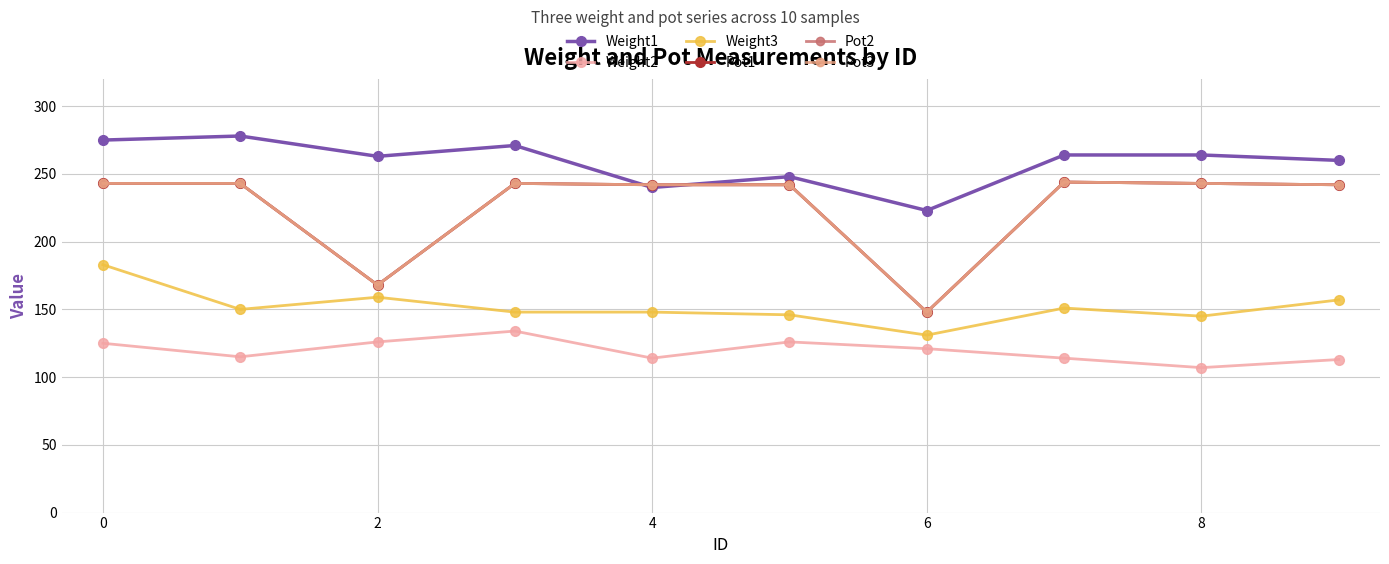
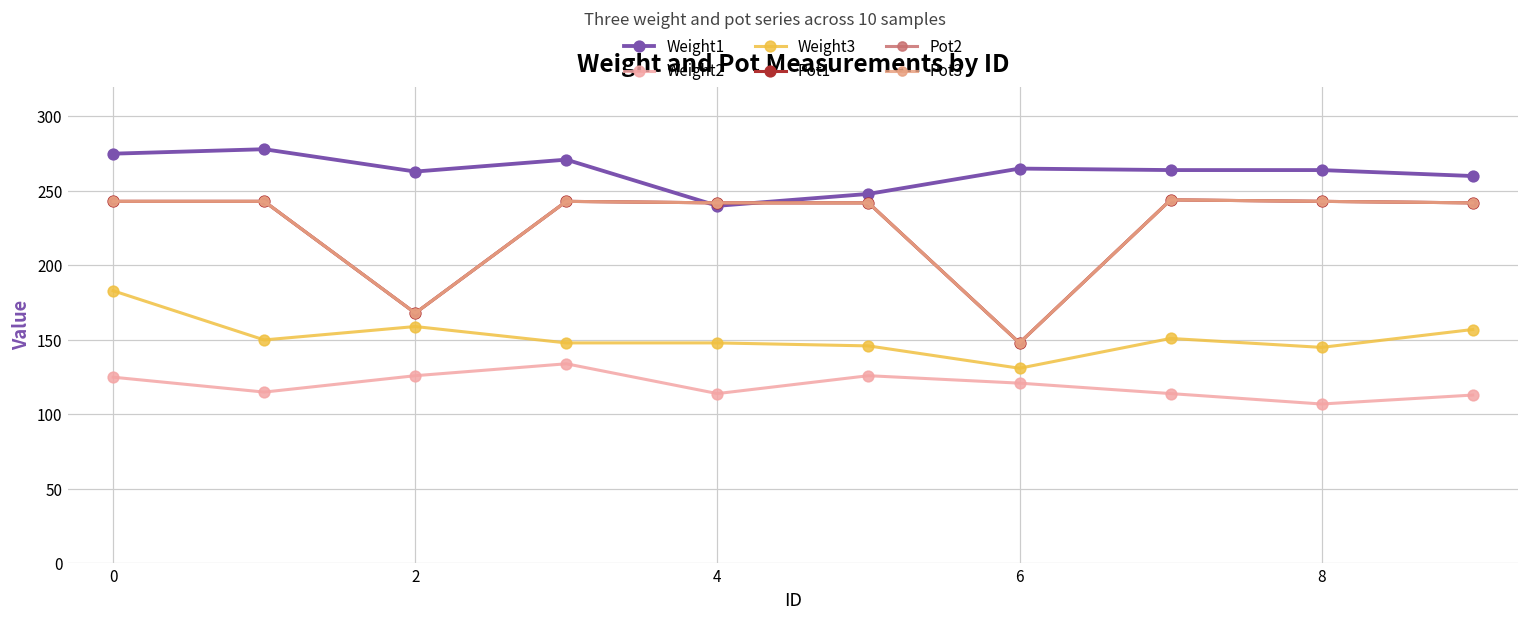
Weight1, 6: 223 -> 265
